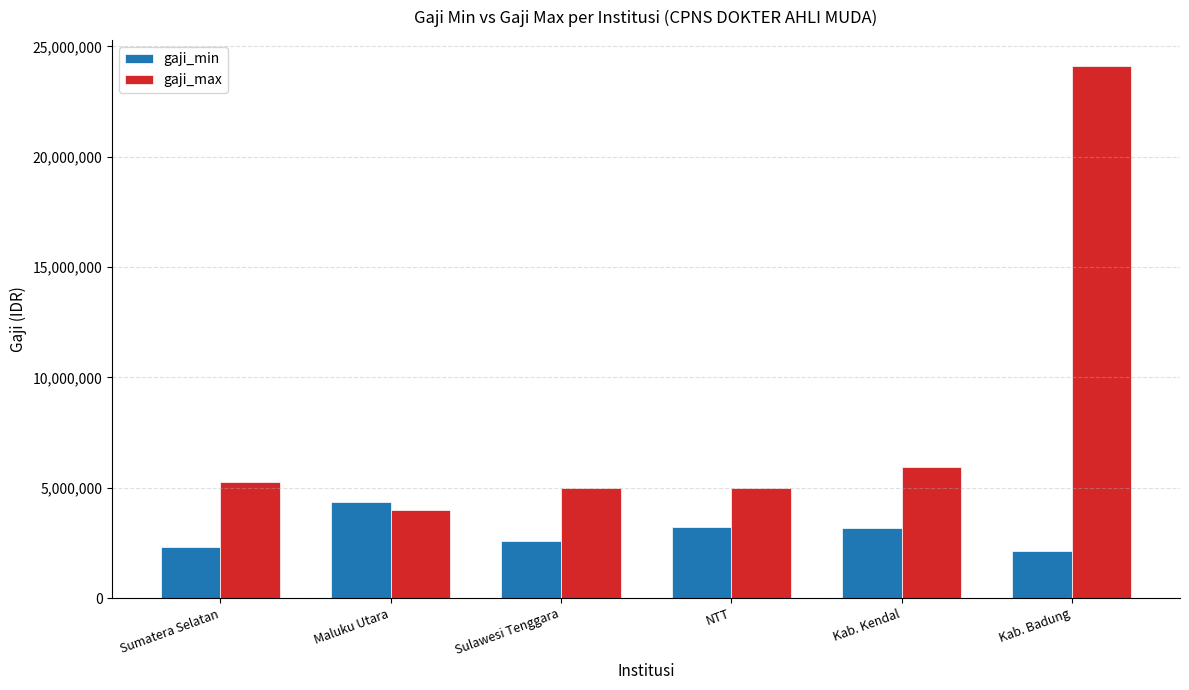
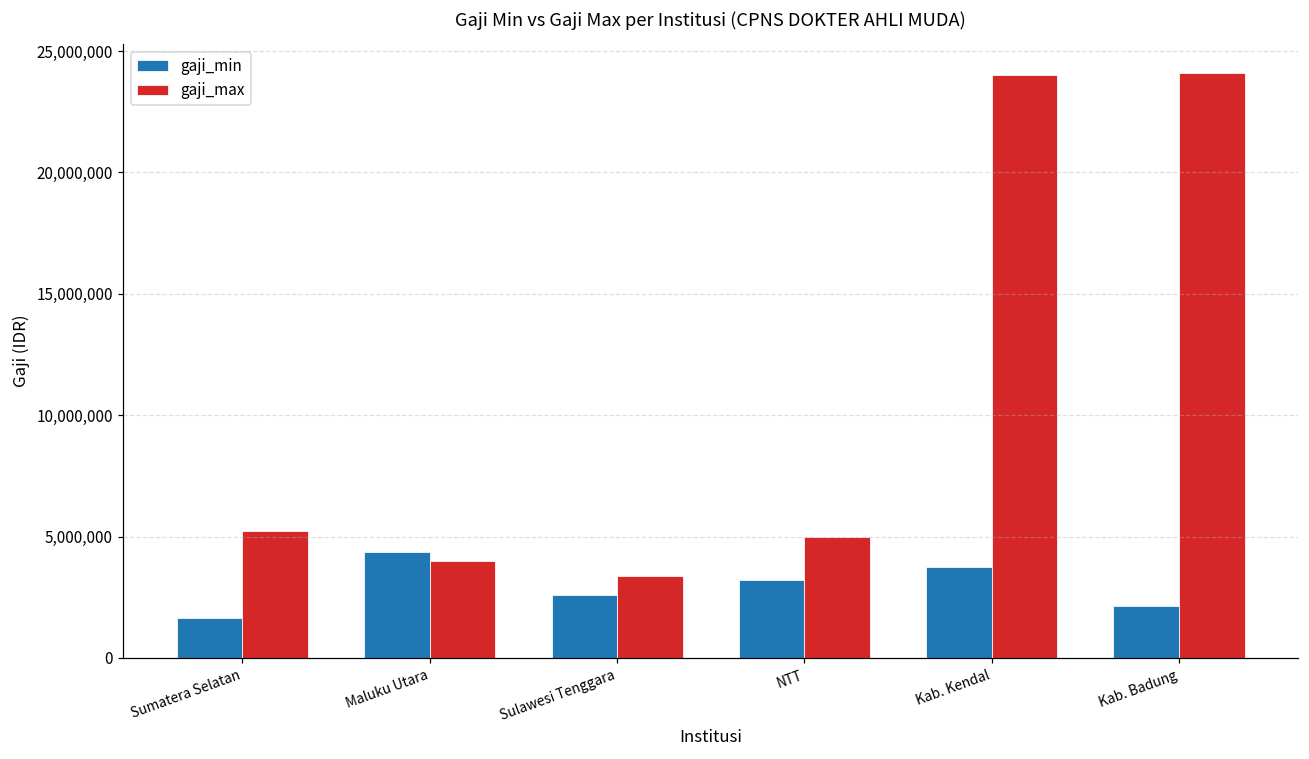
gaji_min, Sumatera Selatan: 2,300,000 -> 1,700,000
gaji_max, Sulawesi Tenggara: 5,000,000 -> 3,400,000
gaji_min, Kab. Kendal: 3,200,000 -> 3,700,000
gaji_max, Kab. Kendal: 5,900,000 -> 24,000,000
